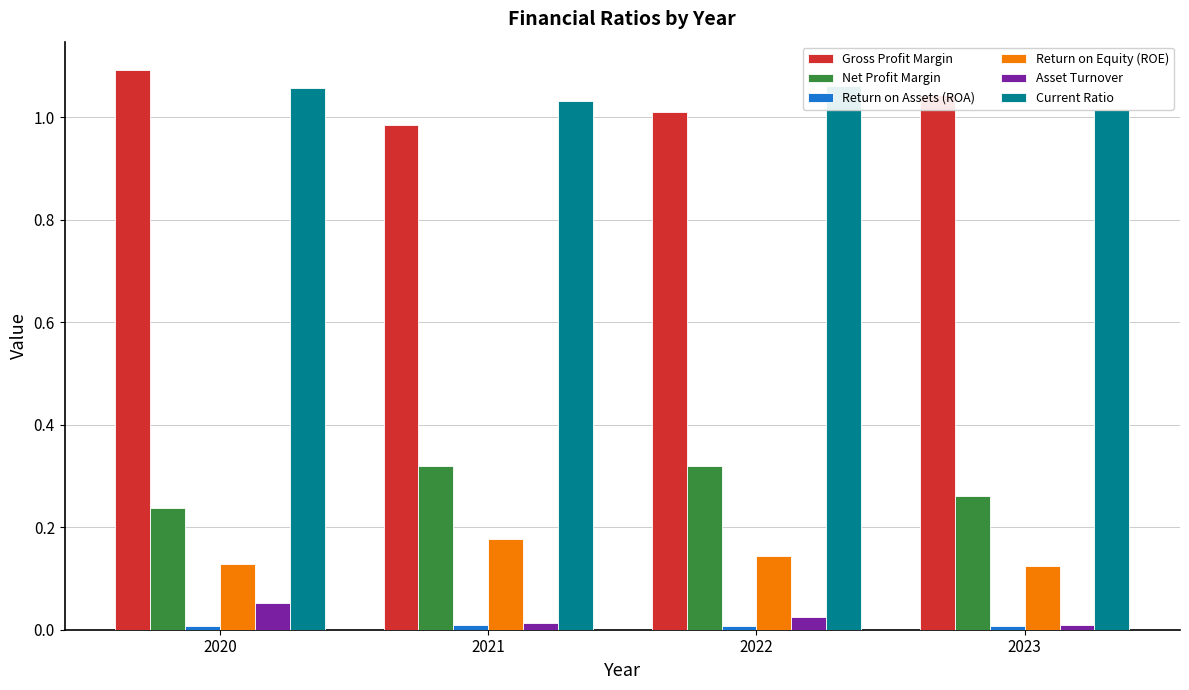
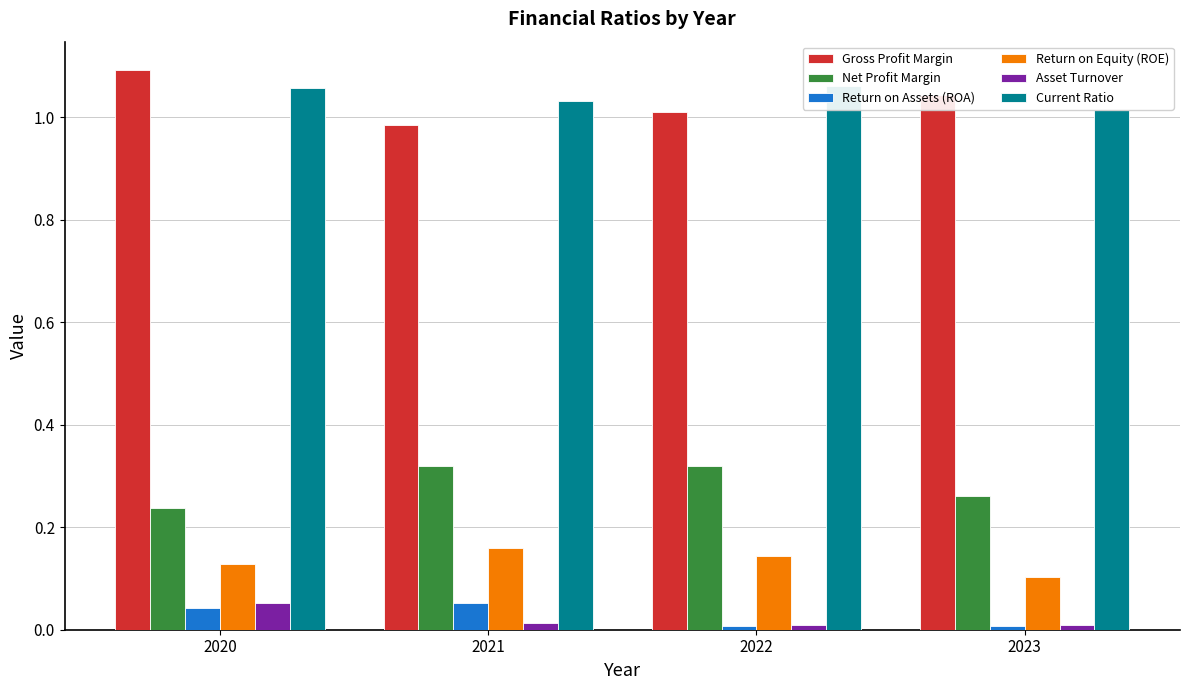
Return on Assets (ROA), 2020: 0.01 -> 0.04
Return on Assets (ROA), 2021: 0.01 -> 0.05
Return on Equity (ROE), 2021: 0.18 -> 0.16
Asset Turnover, 2022: 0.03 -> 0.01
Return on Equity (ROE), 2023: 0.12 -> 0.10
